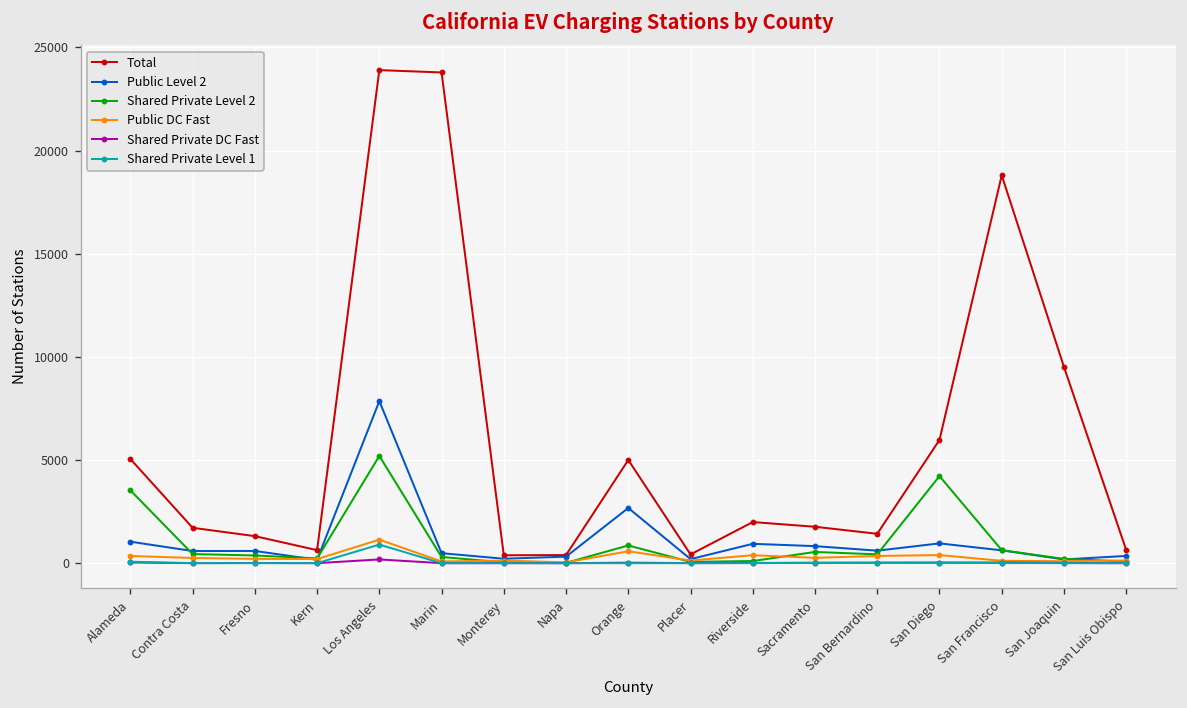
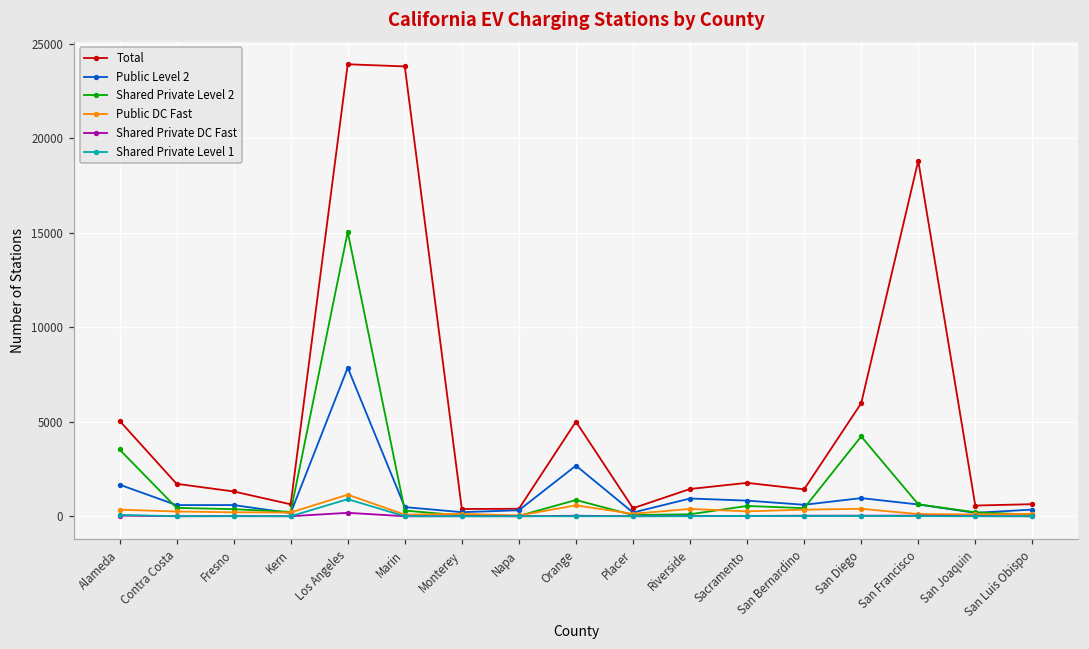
Public Level 2, Alameda: 1000 -> 1700
Shared Private Level 2, Los Angeles: 5200 -> 15000
Total, Riverside: 2000 -> 1400
Total, San Joaquin: 9500 -> 600
